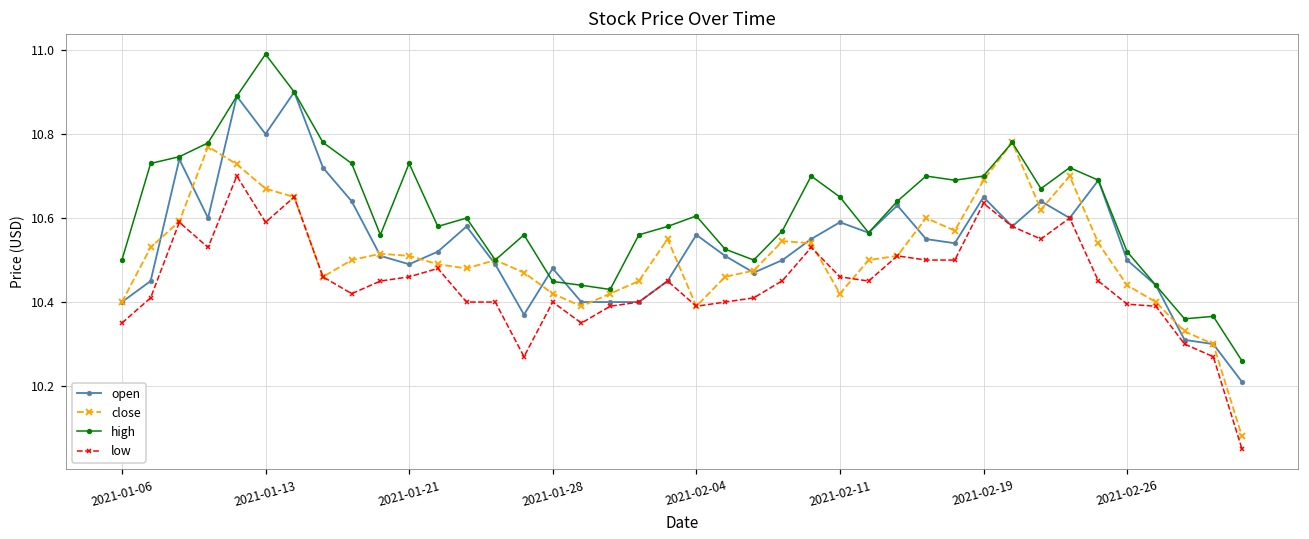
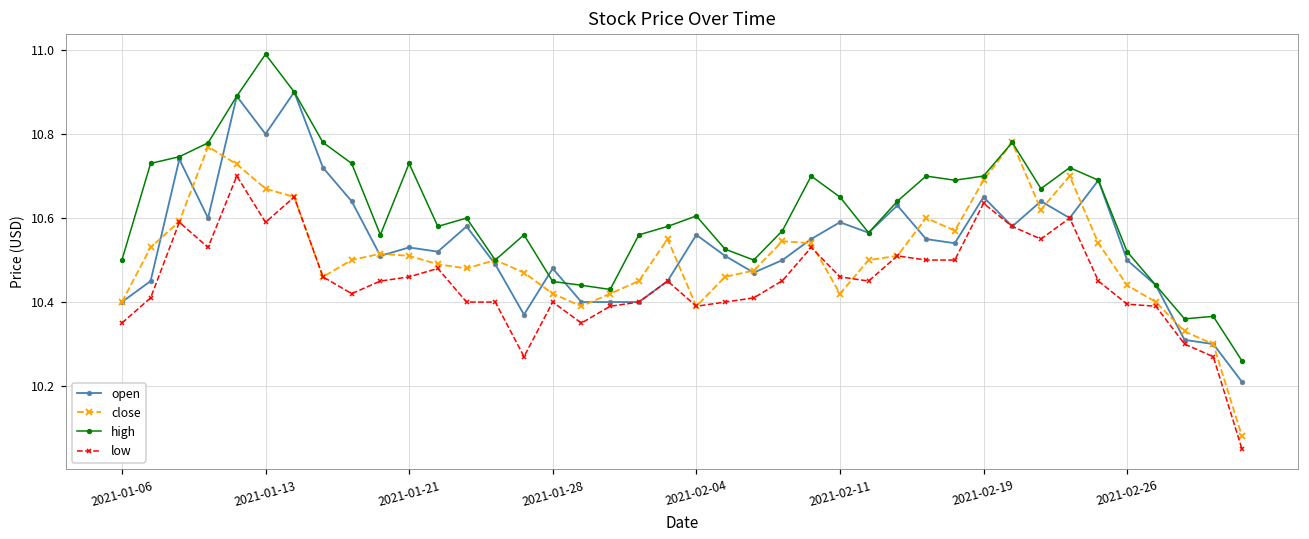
open, 2021-01-21: 10.49 -> 10.53
